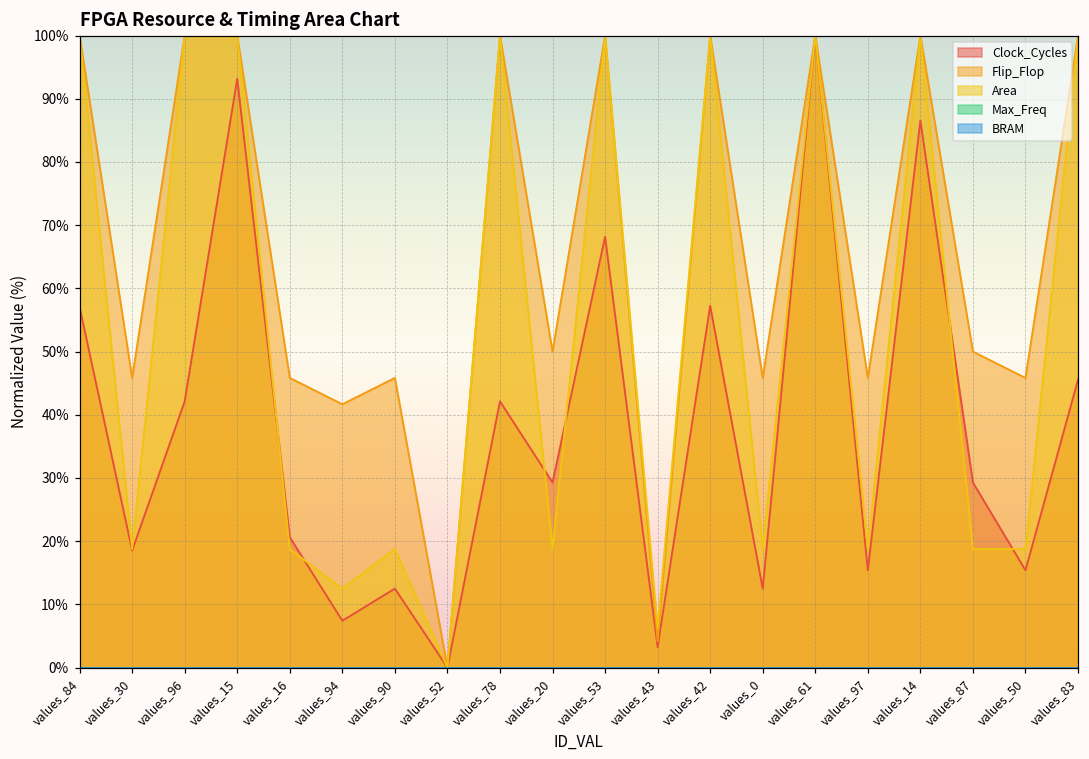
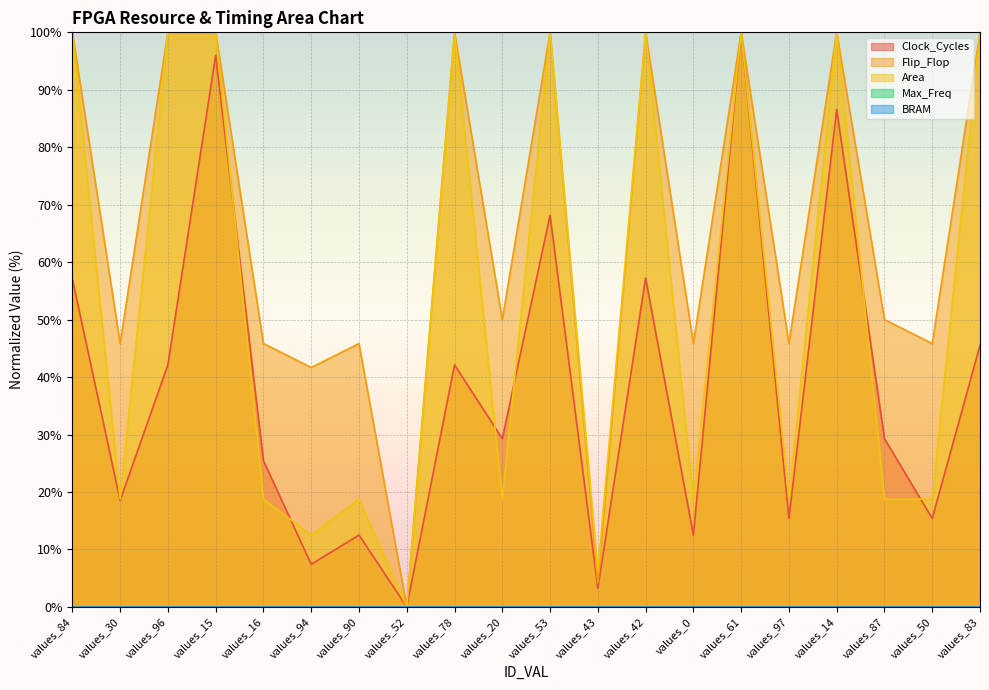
Clock_Cycles, values_15: 93% -> 96%
Clock_Cycles, values_16: 21% -> 25%
